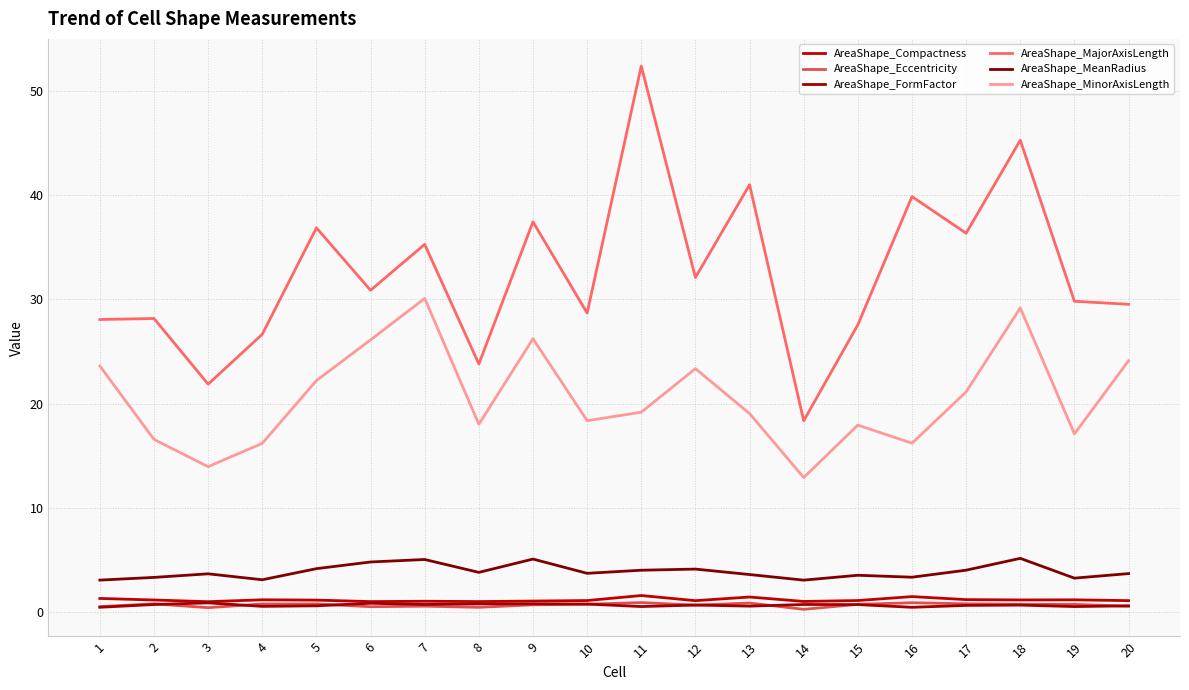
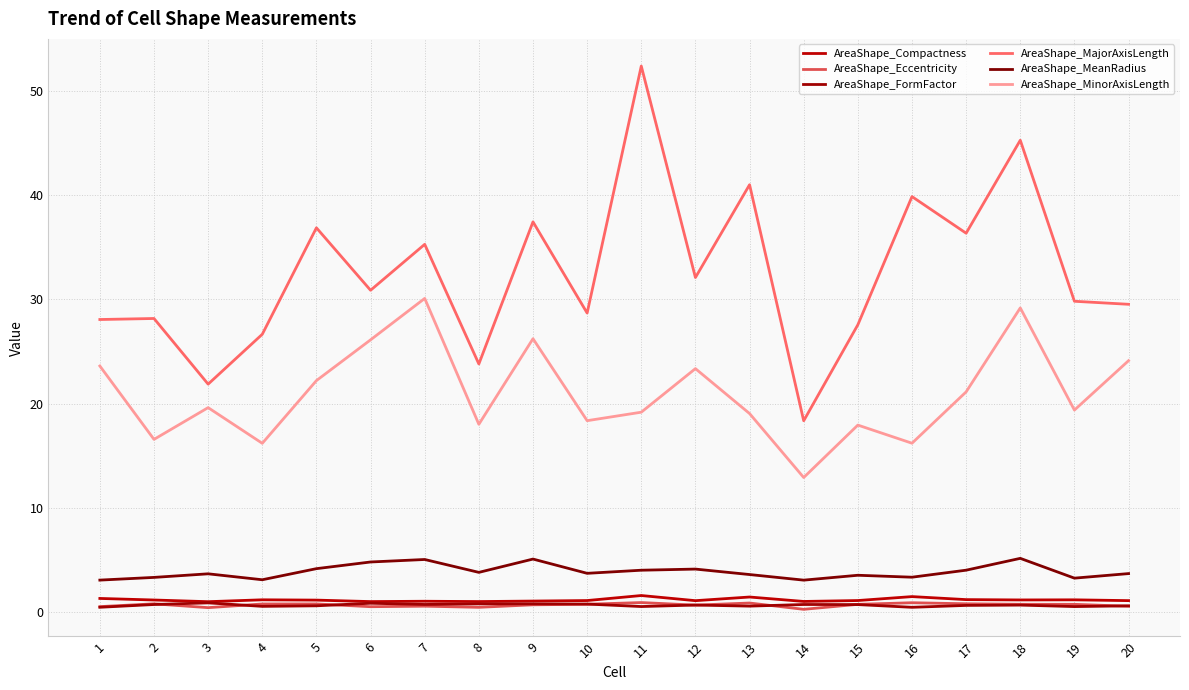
AreaShape_MinorAxisLength, 3: 14.0 -> 19.6
AreaShape_MinorAxisLength, 19: 17.1 -> 19.4
